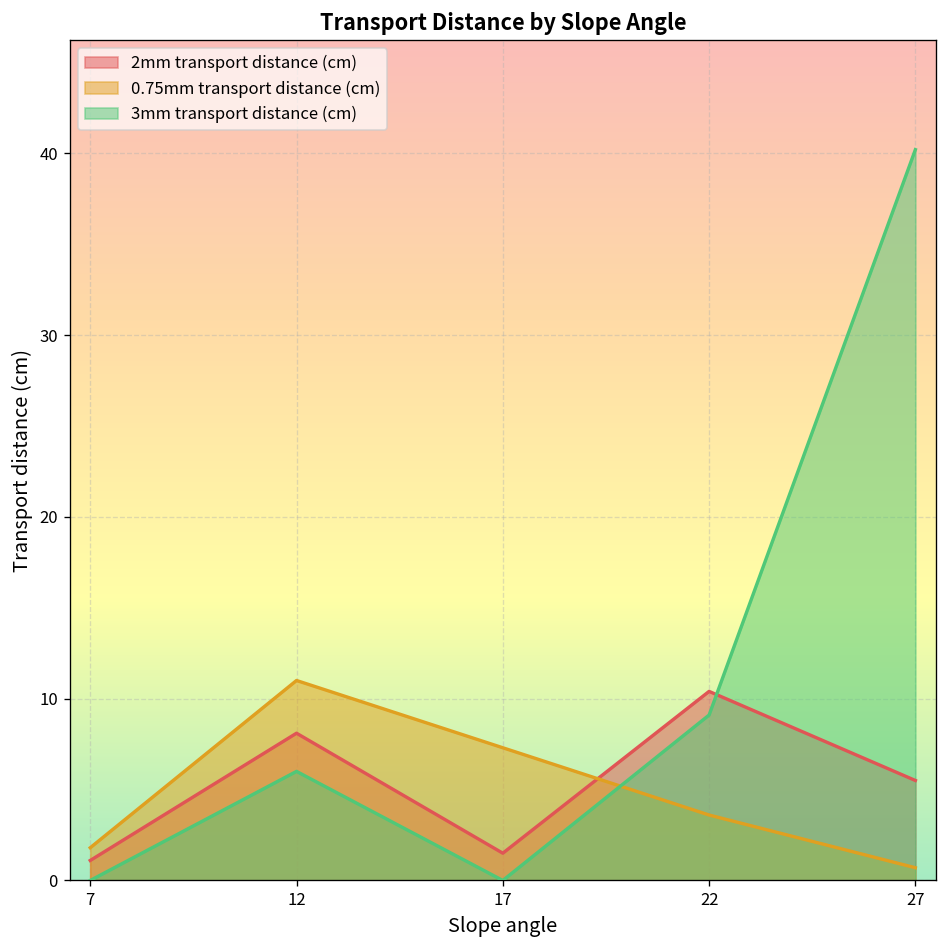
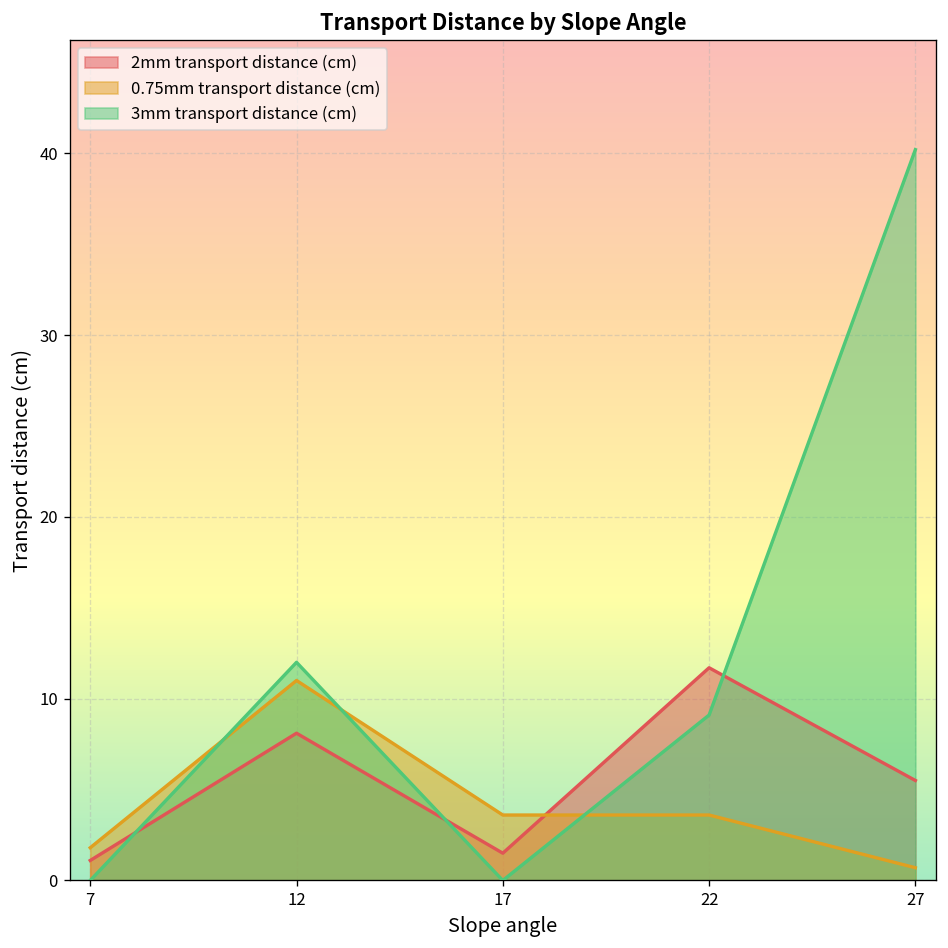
3mm transport distance (cm), 12: 6 -> 12
0.75mm transport distance (cm), 17: 7.3 -> 3.6
2mm transport distance (cm), 22: 10.4 -> 11.7
